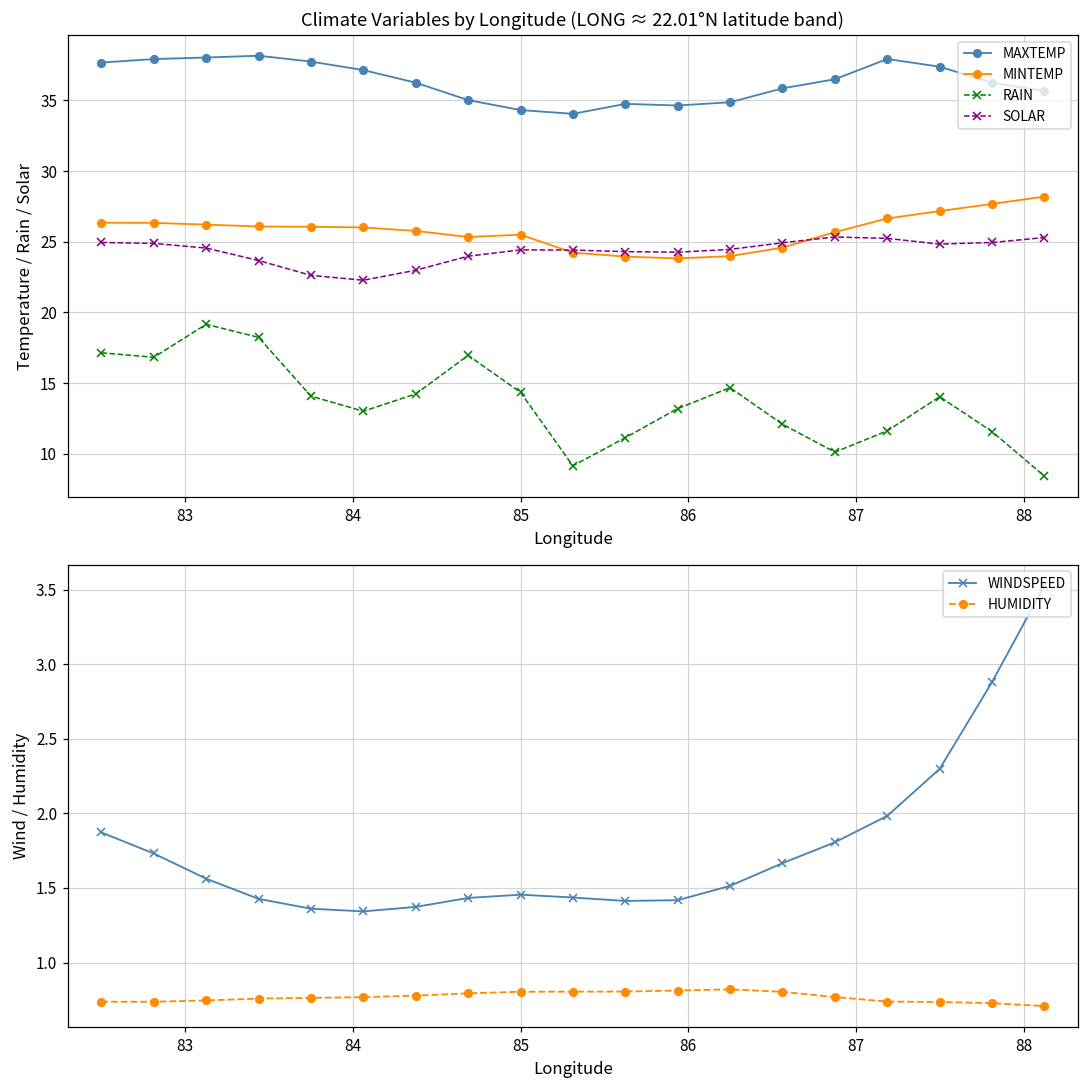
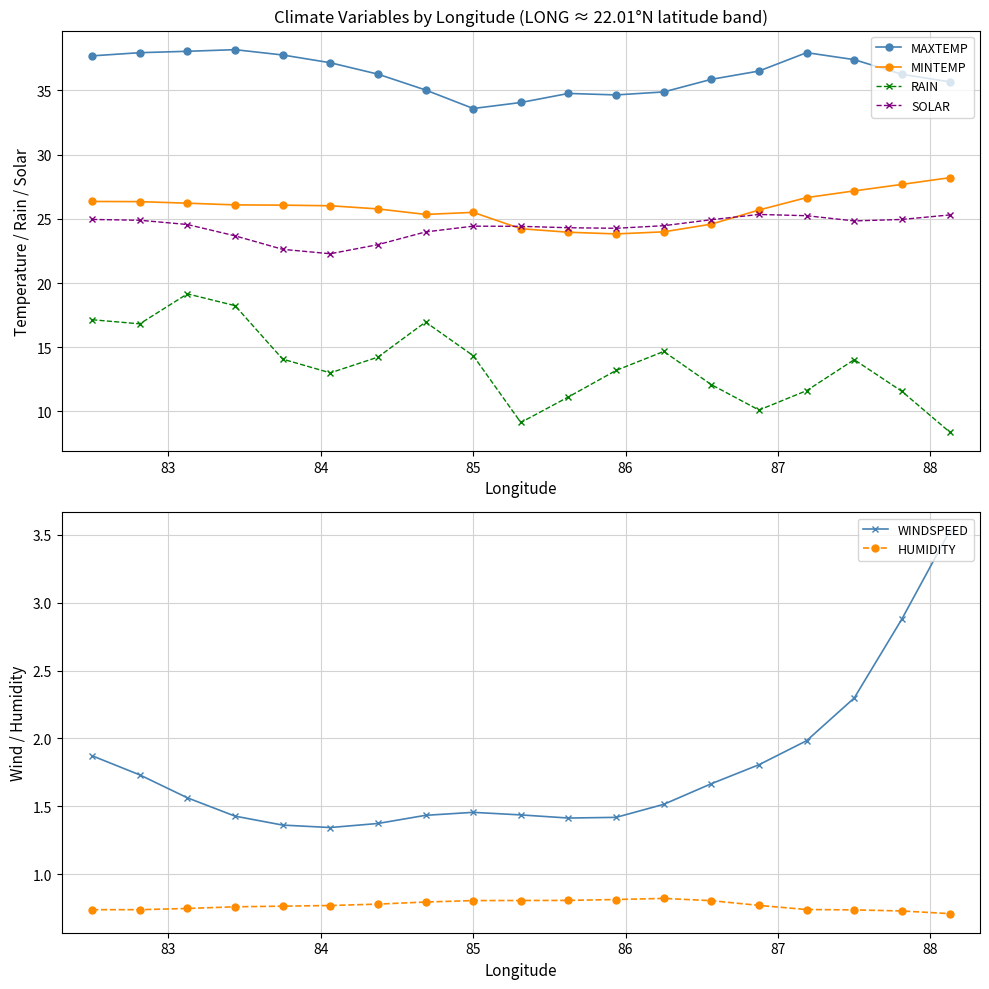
Climate Variables by Longitude (LONG ≈ 22.01°N latitude band), MAXTEMP, 85: 34.3 -> 33.6
